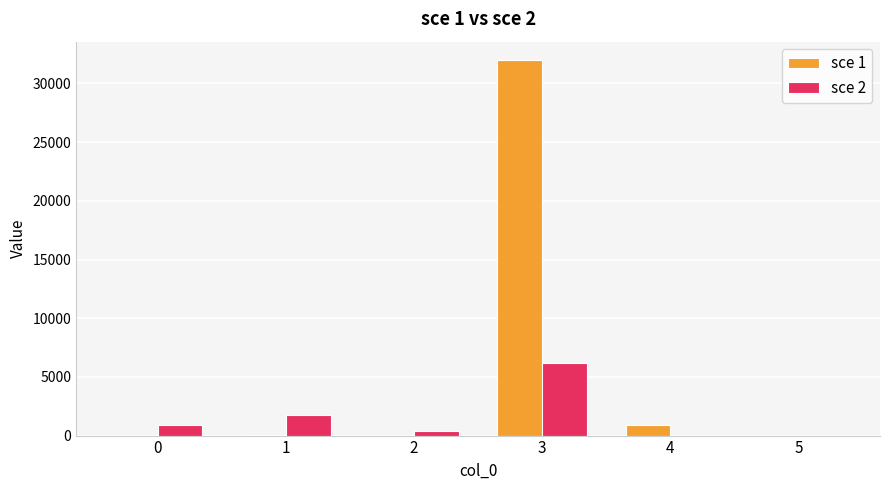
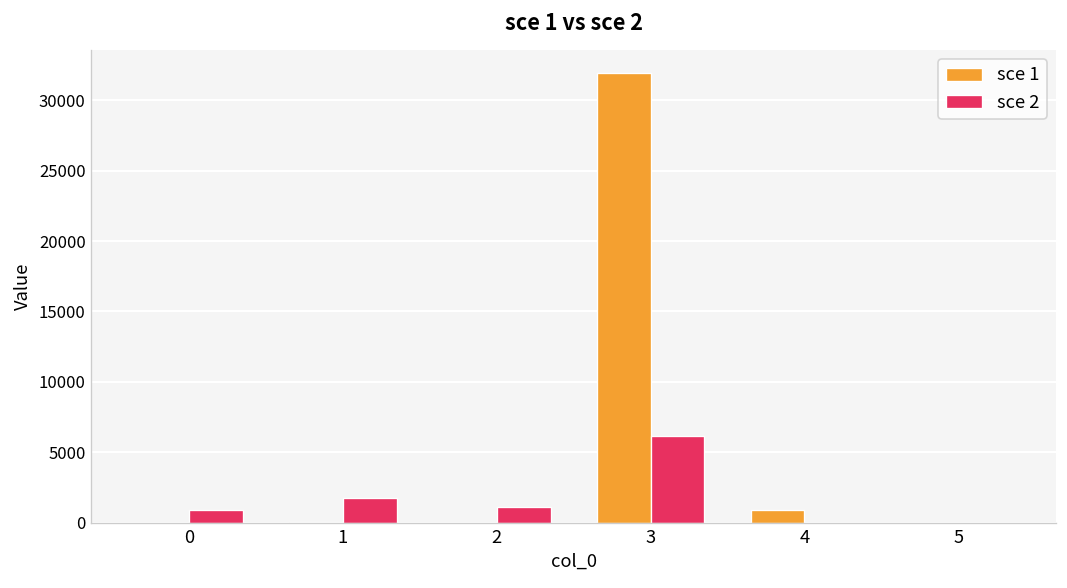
sce 2, 2: 400 -> 1100
